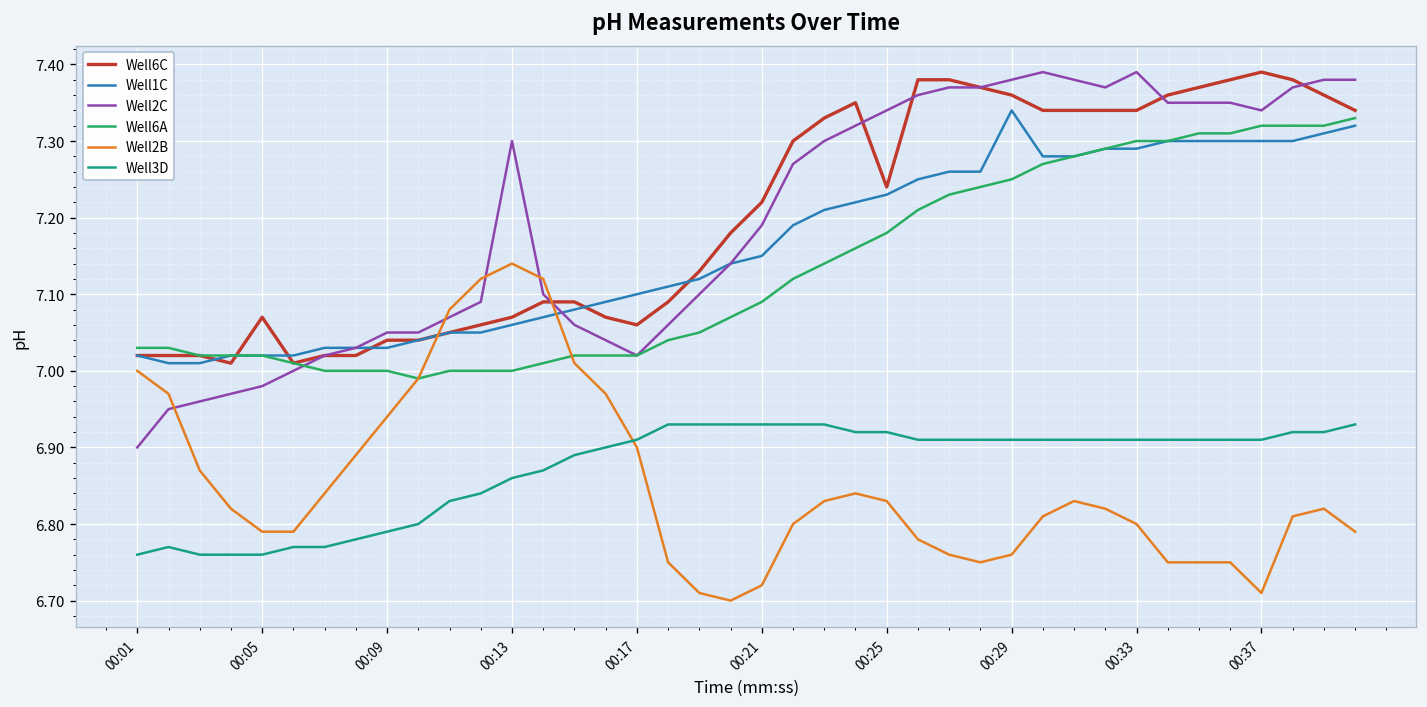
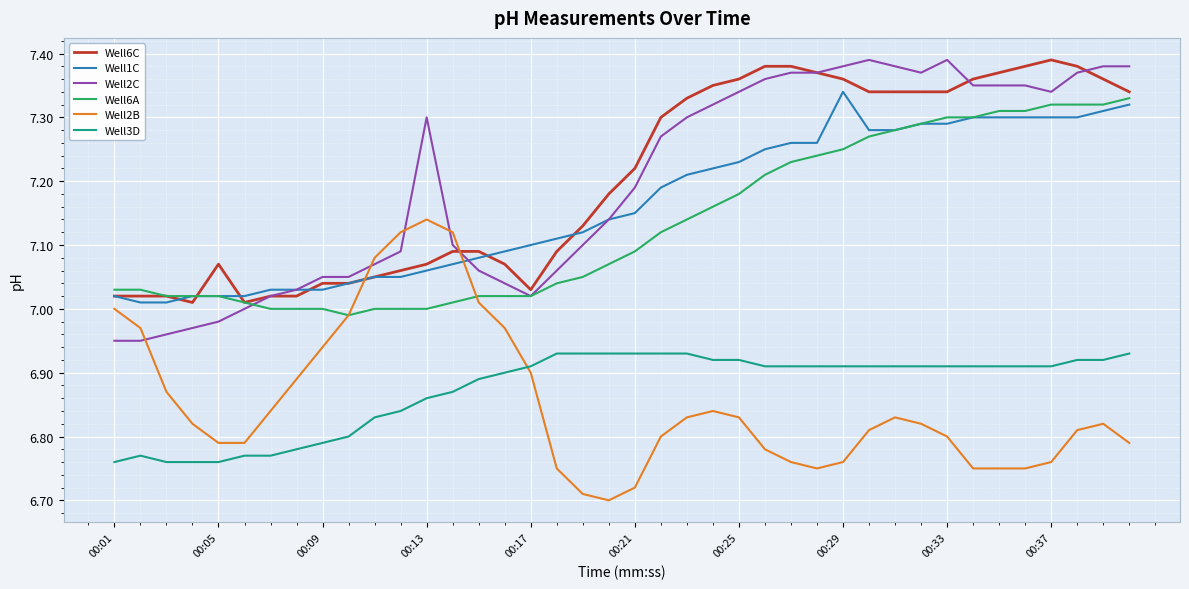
Well2C, 00:01: 6.90 -> 6.95
Well6C, 00:17: 7.06 -> 7.03
Well6C, 00:25: 7.24 -> 7.36
Well2B, 00:37: 6.71 -> 6.76
